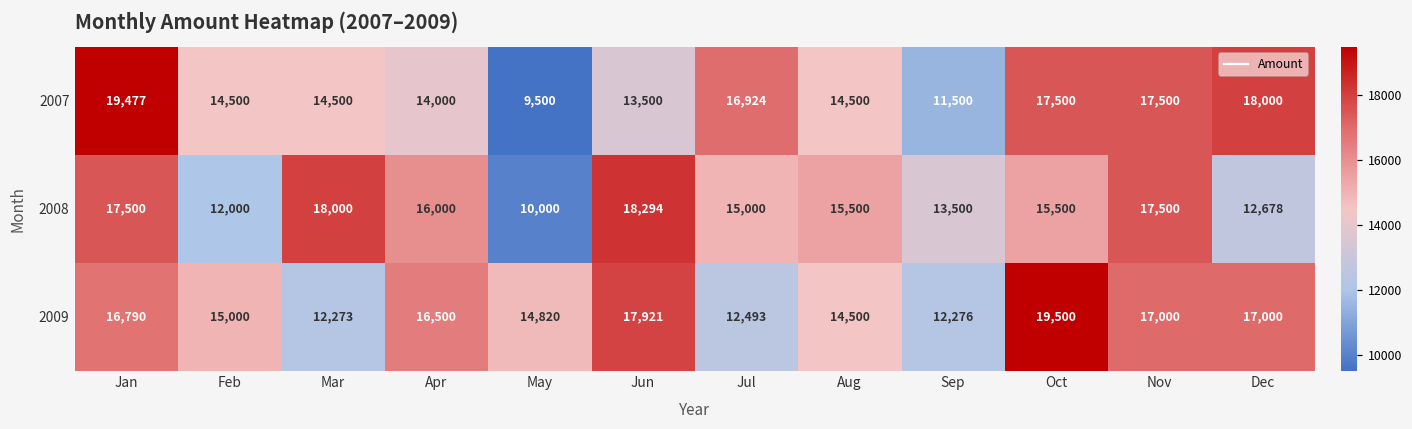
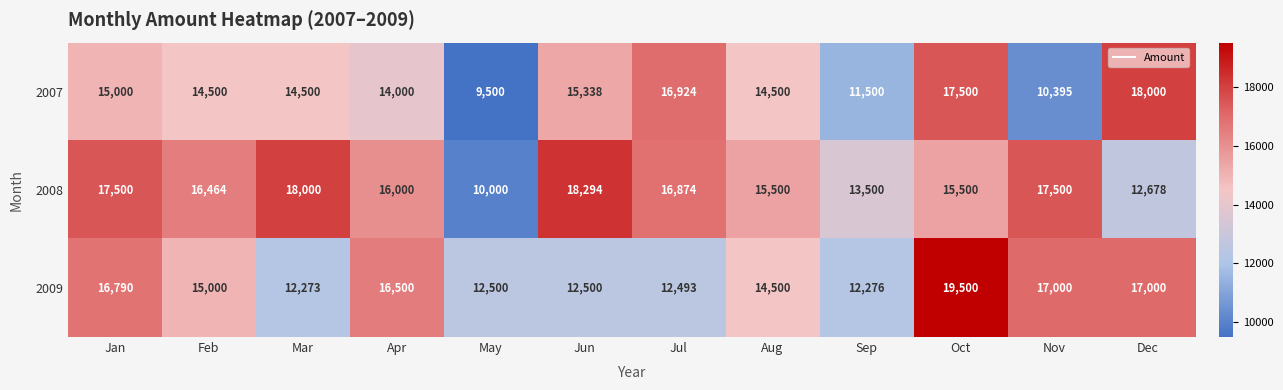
2007, Jan: 19,477 -> 15,000
2007, Jun: 13,500 -> 15,338
2007, Nov: 17,500 -> 10,395
2008, Feb: 12,000 -> 16,464
2008, Jul: 15,000 -> 16,874
2009, May: 14,820 -> 12,500
2009, Jun: 17,921 -> 12,500
